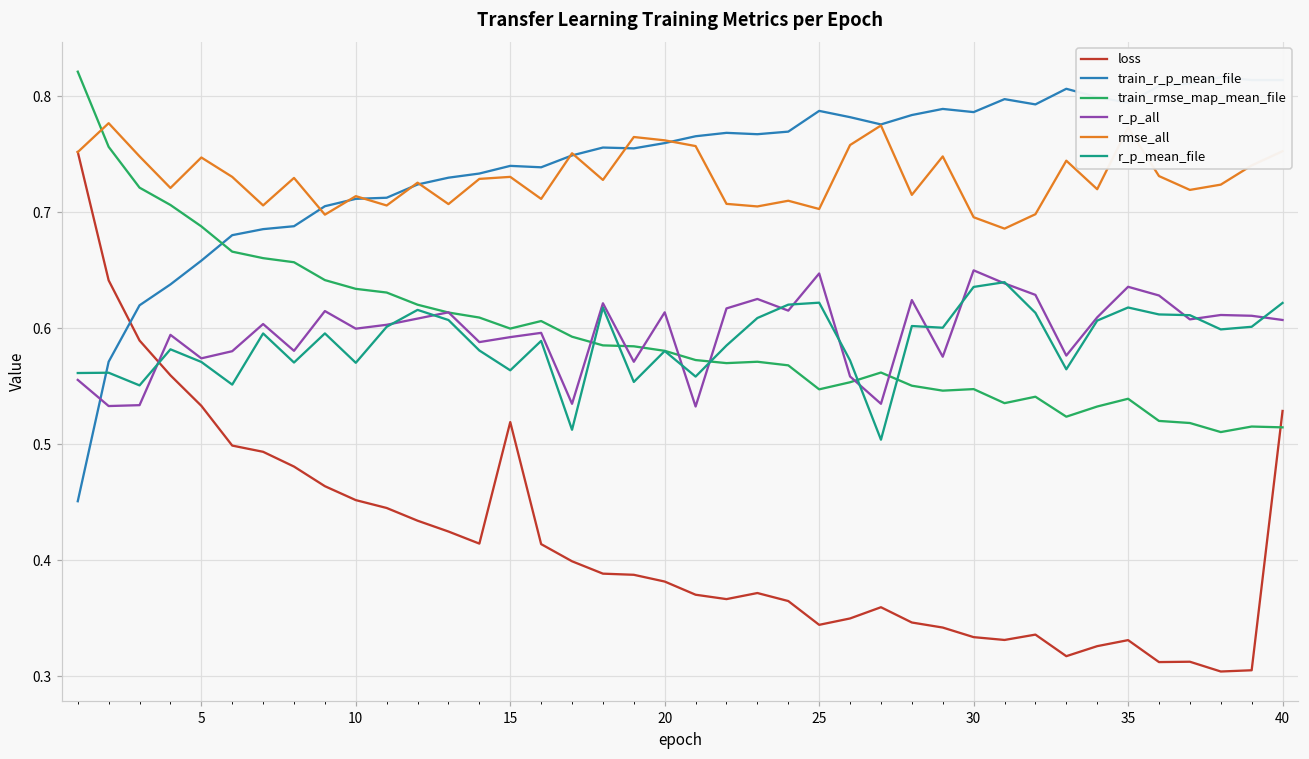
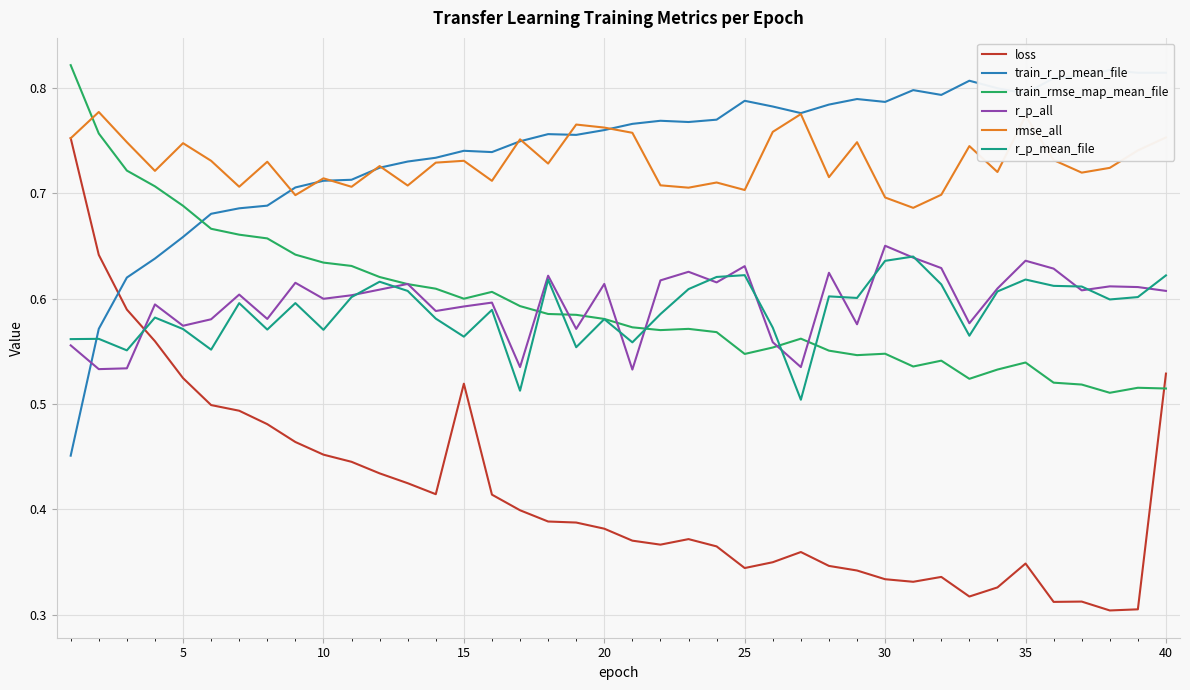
loss, 5: 0.533 -> 0.525
r_p_all, 25: 0.647 -> 0.631
loss, 35: 0.331 -> 0.349
